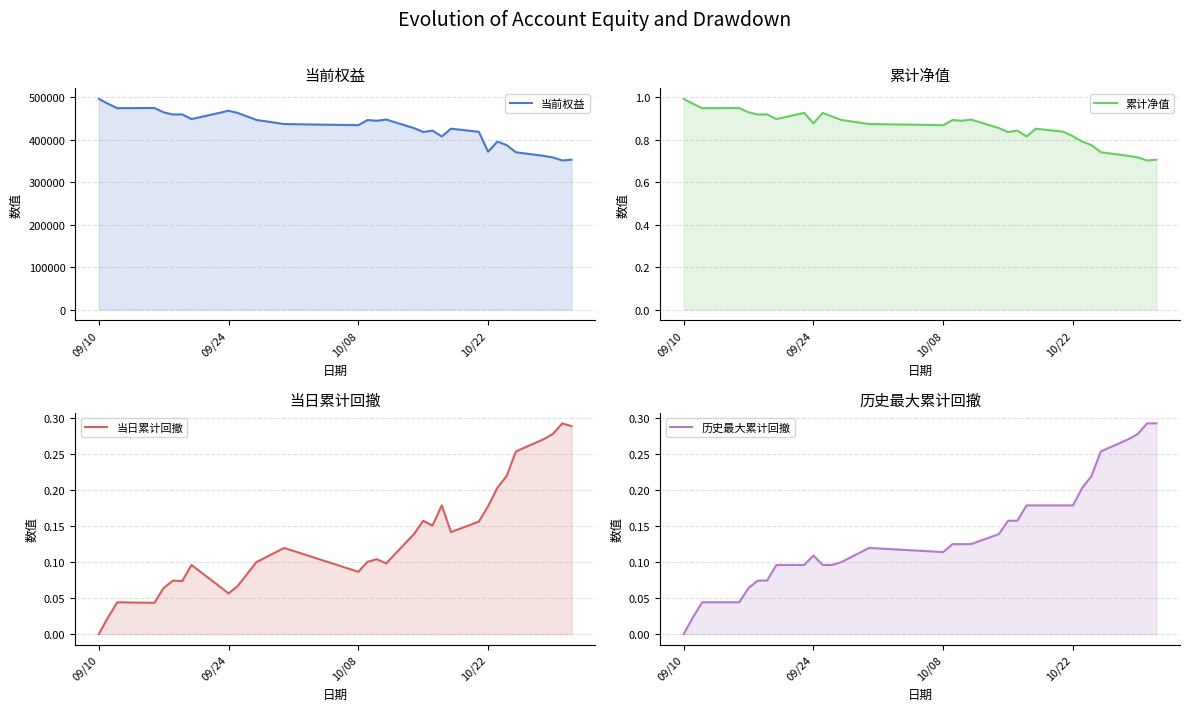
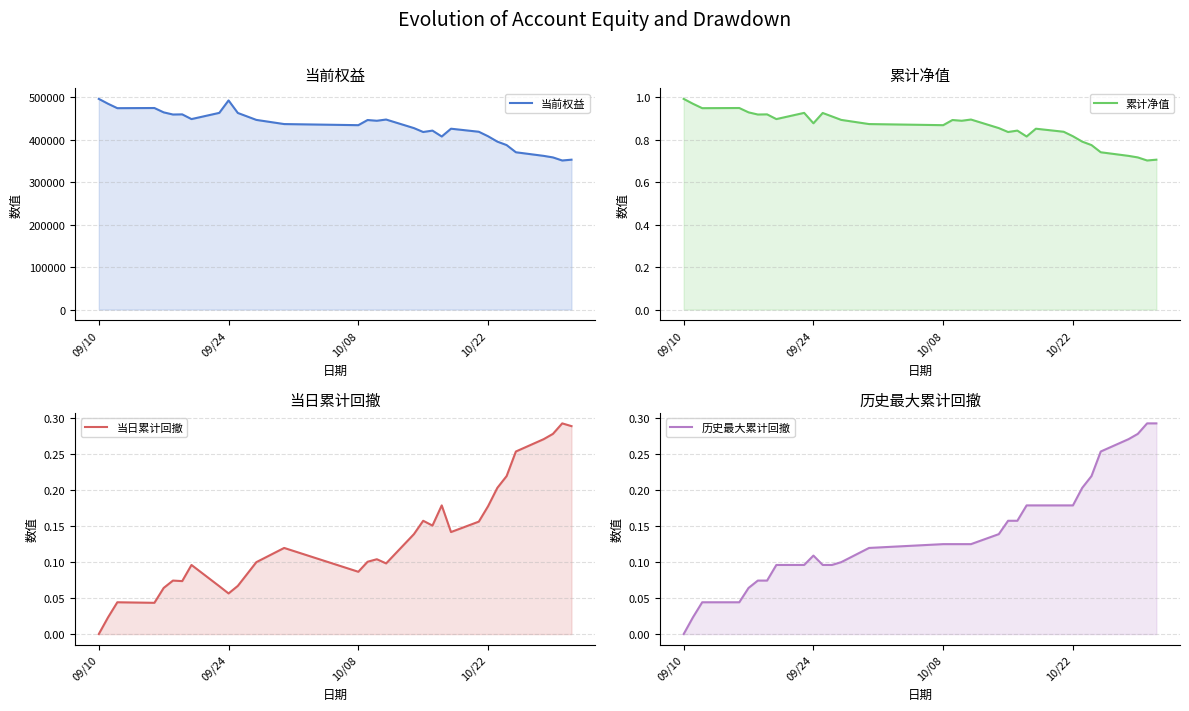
当前权益, 09/24: 470000 -> 490000
当前权益, 10/22: 370000 -> 410000
历史最大累计回撤, 10/08: 0.11 -> 0.12
